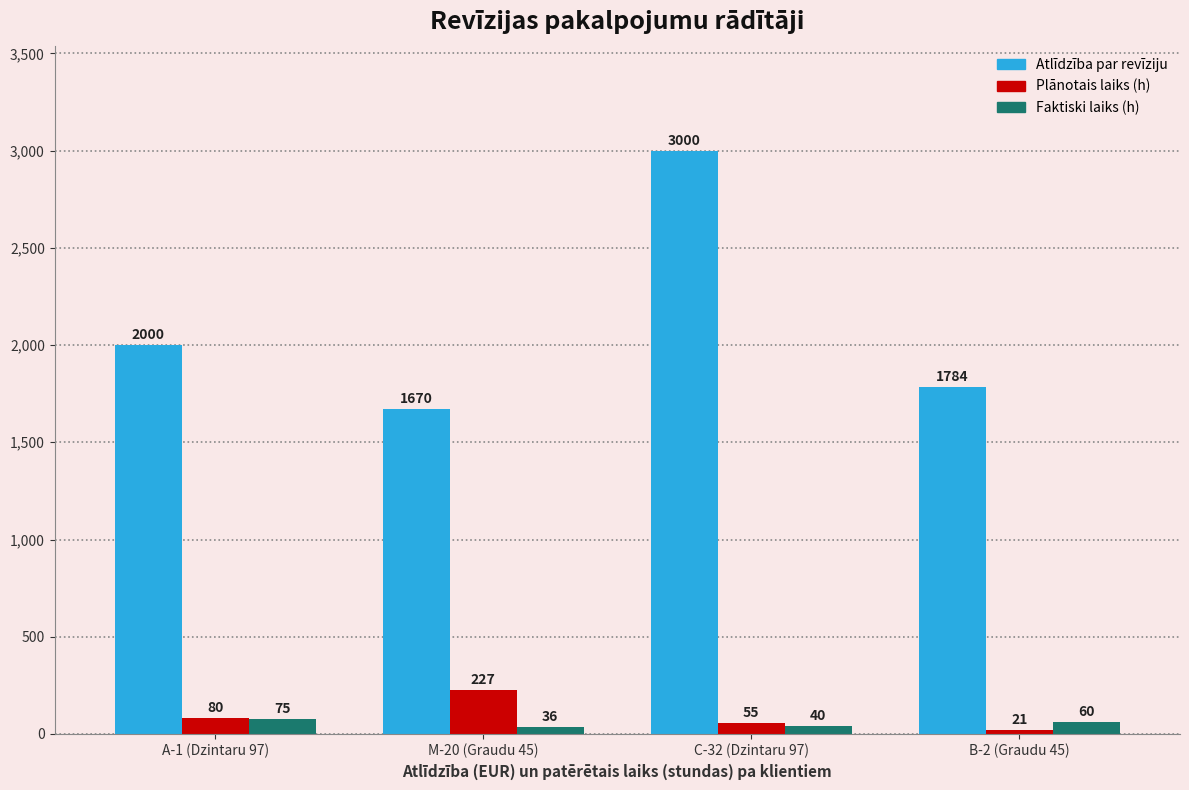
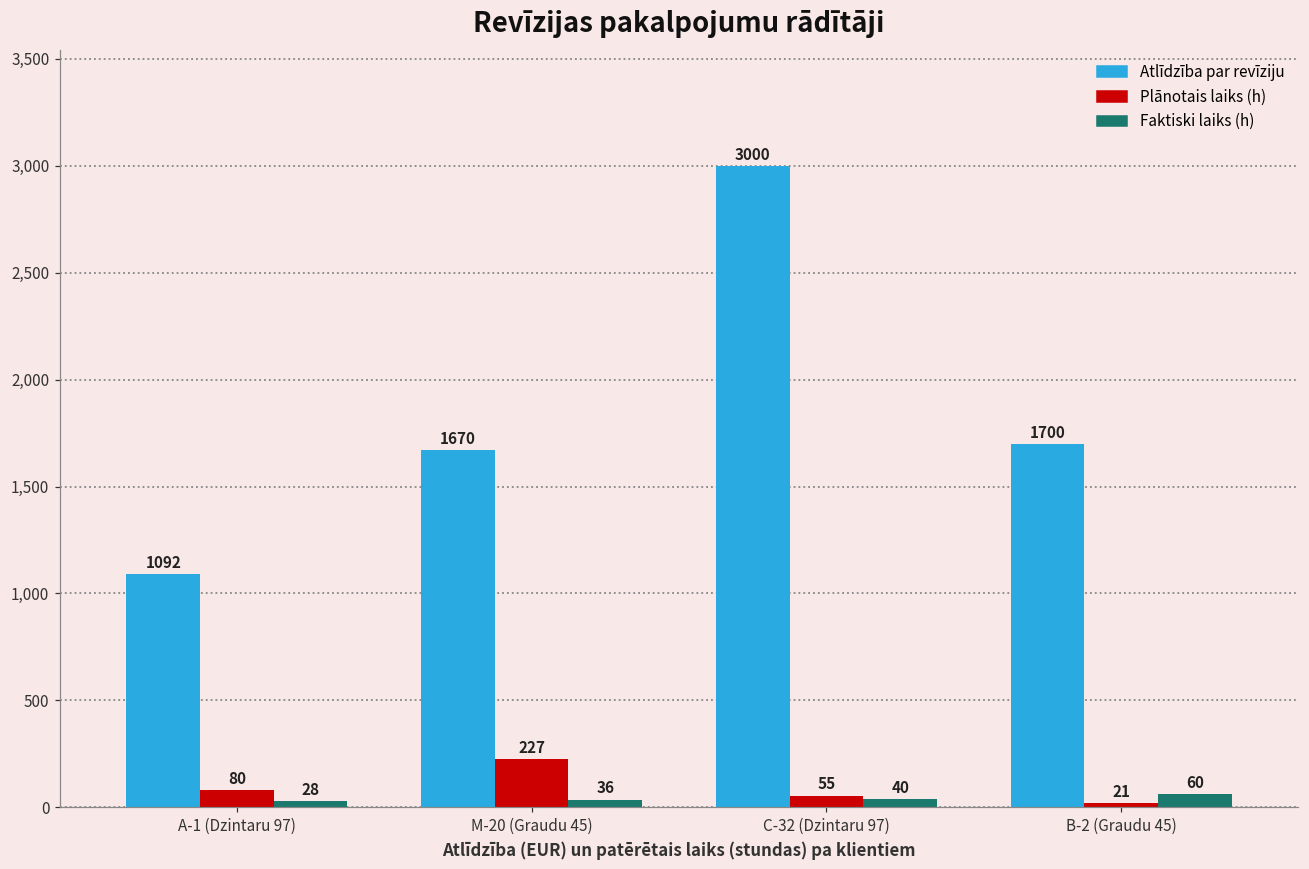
Atlīdzība par revīziju, A-1 (Dzintaru 97): 2000 -> 1092
Faktiski laiks (h), A-1 (Dzintaru 97): 75 -> 28
Atlīdzība par revīziju, B-2 (Graudu 45): 1784 -> 1700
